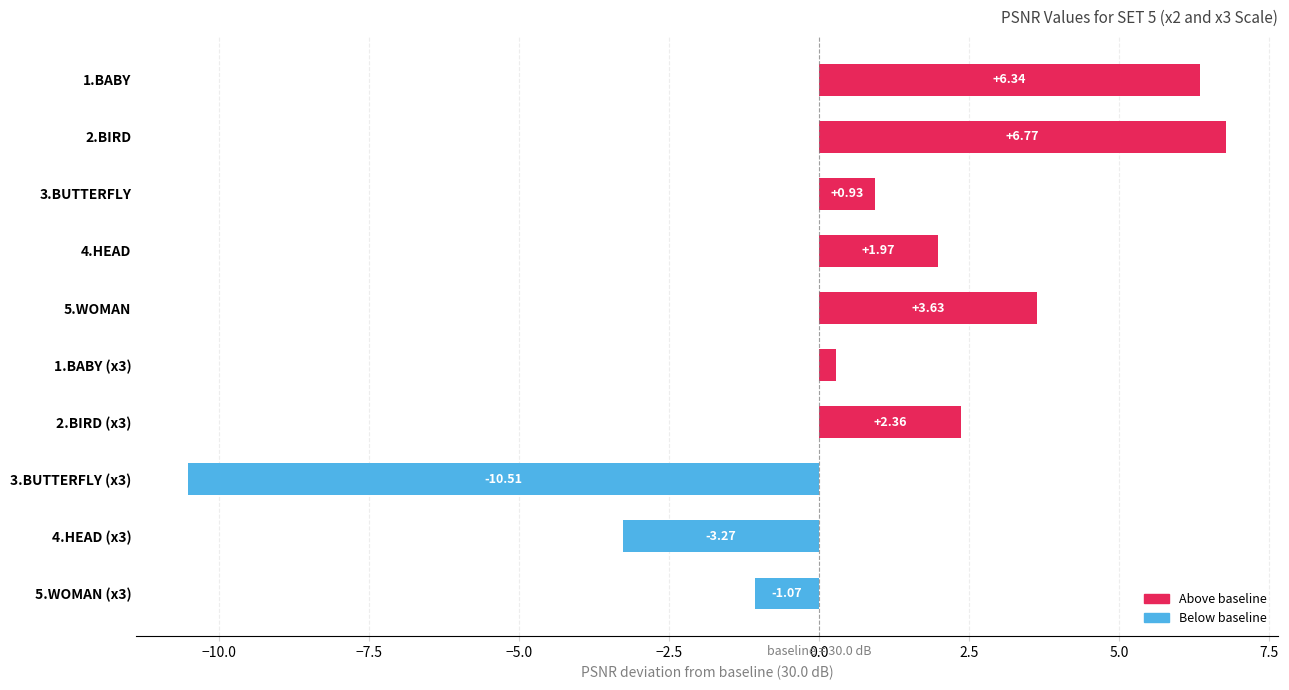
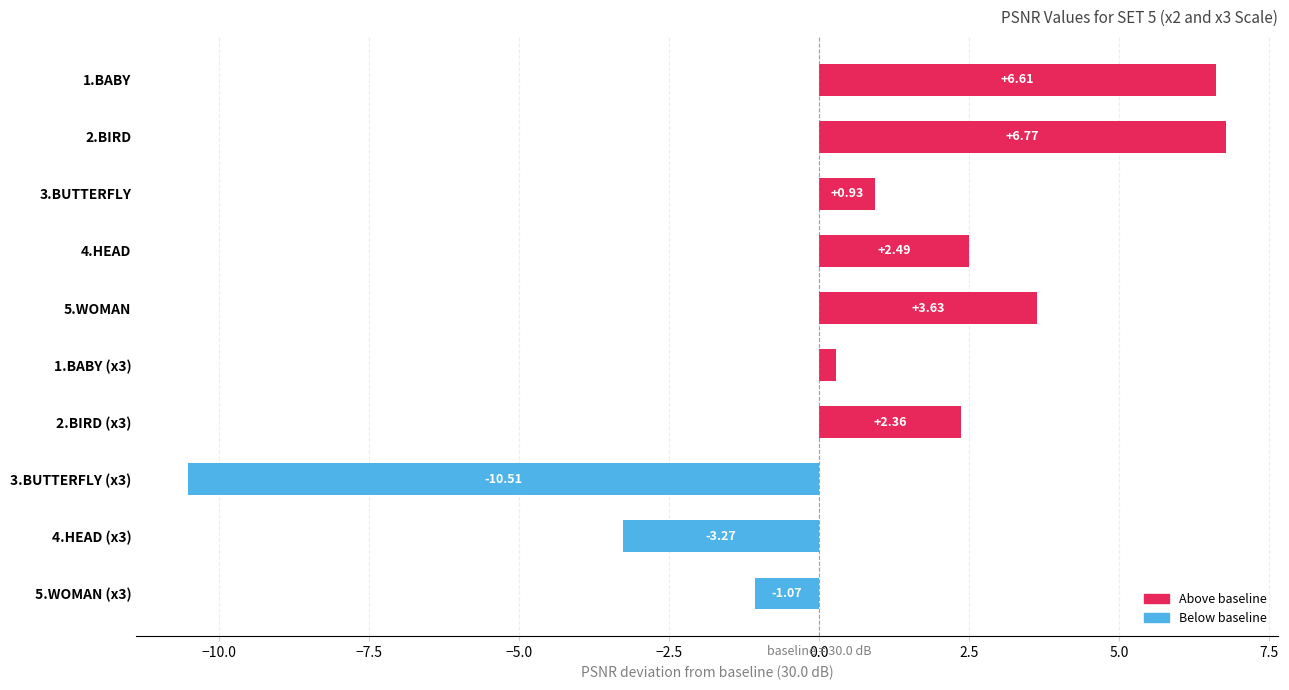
1.BABY: +6.34 -> +6.61
4.HEAD: +1.97 -> +2.49
